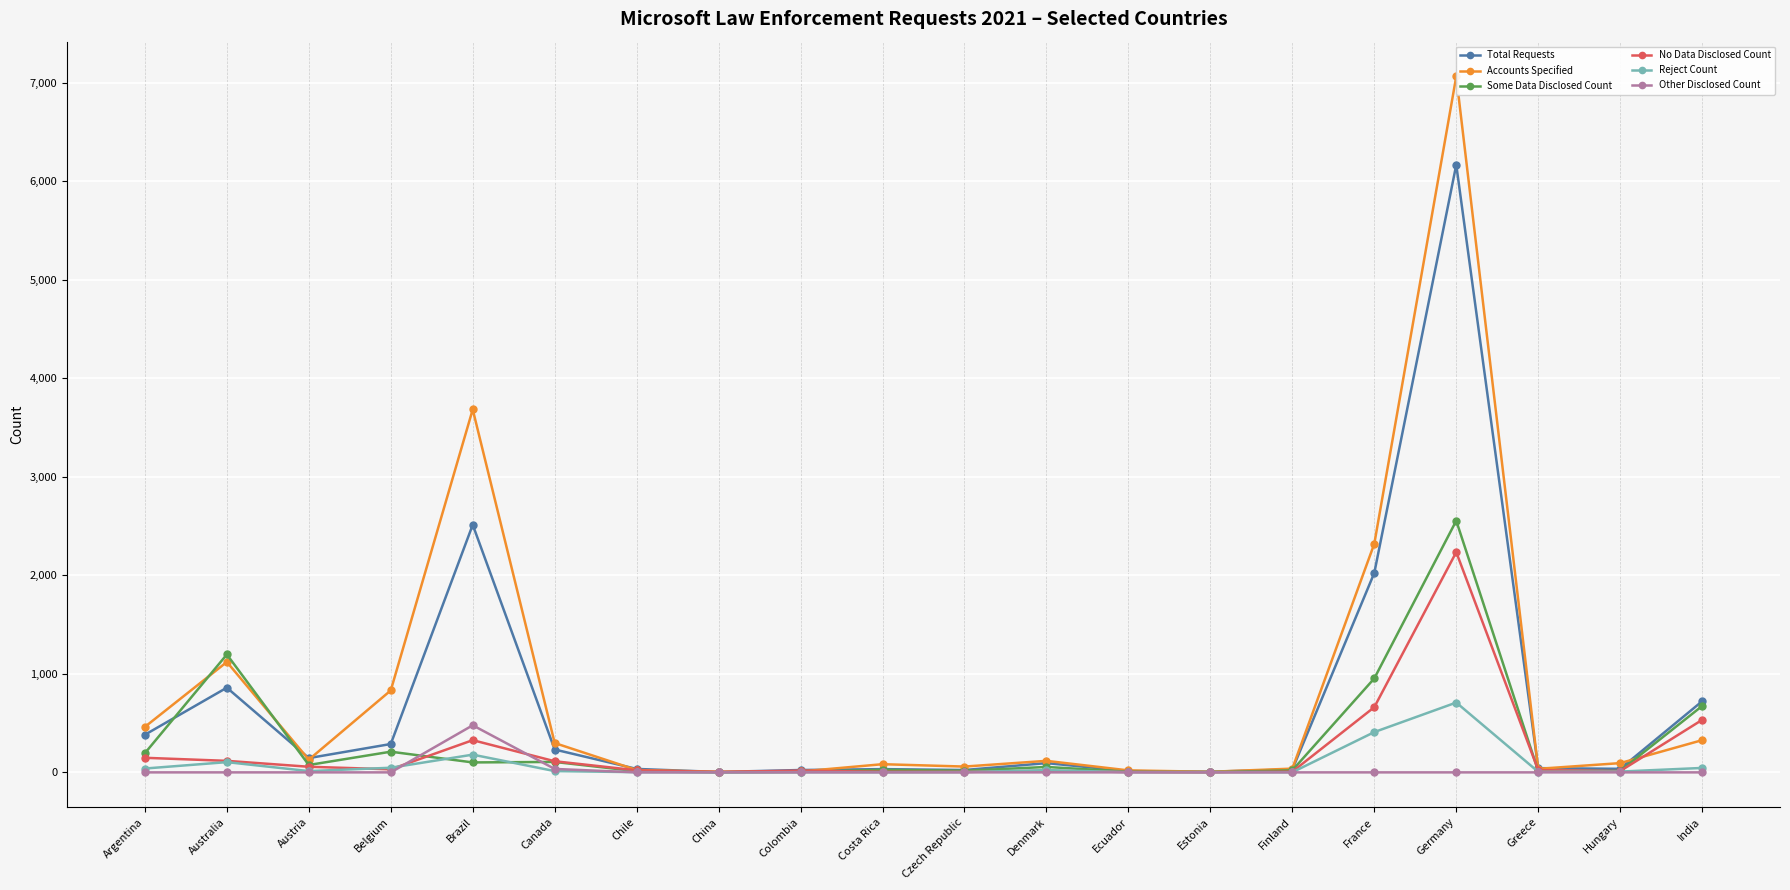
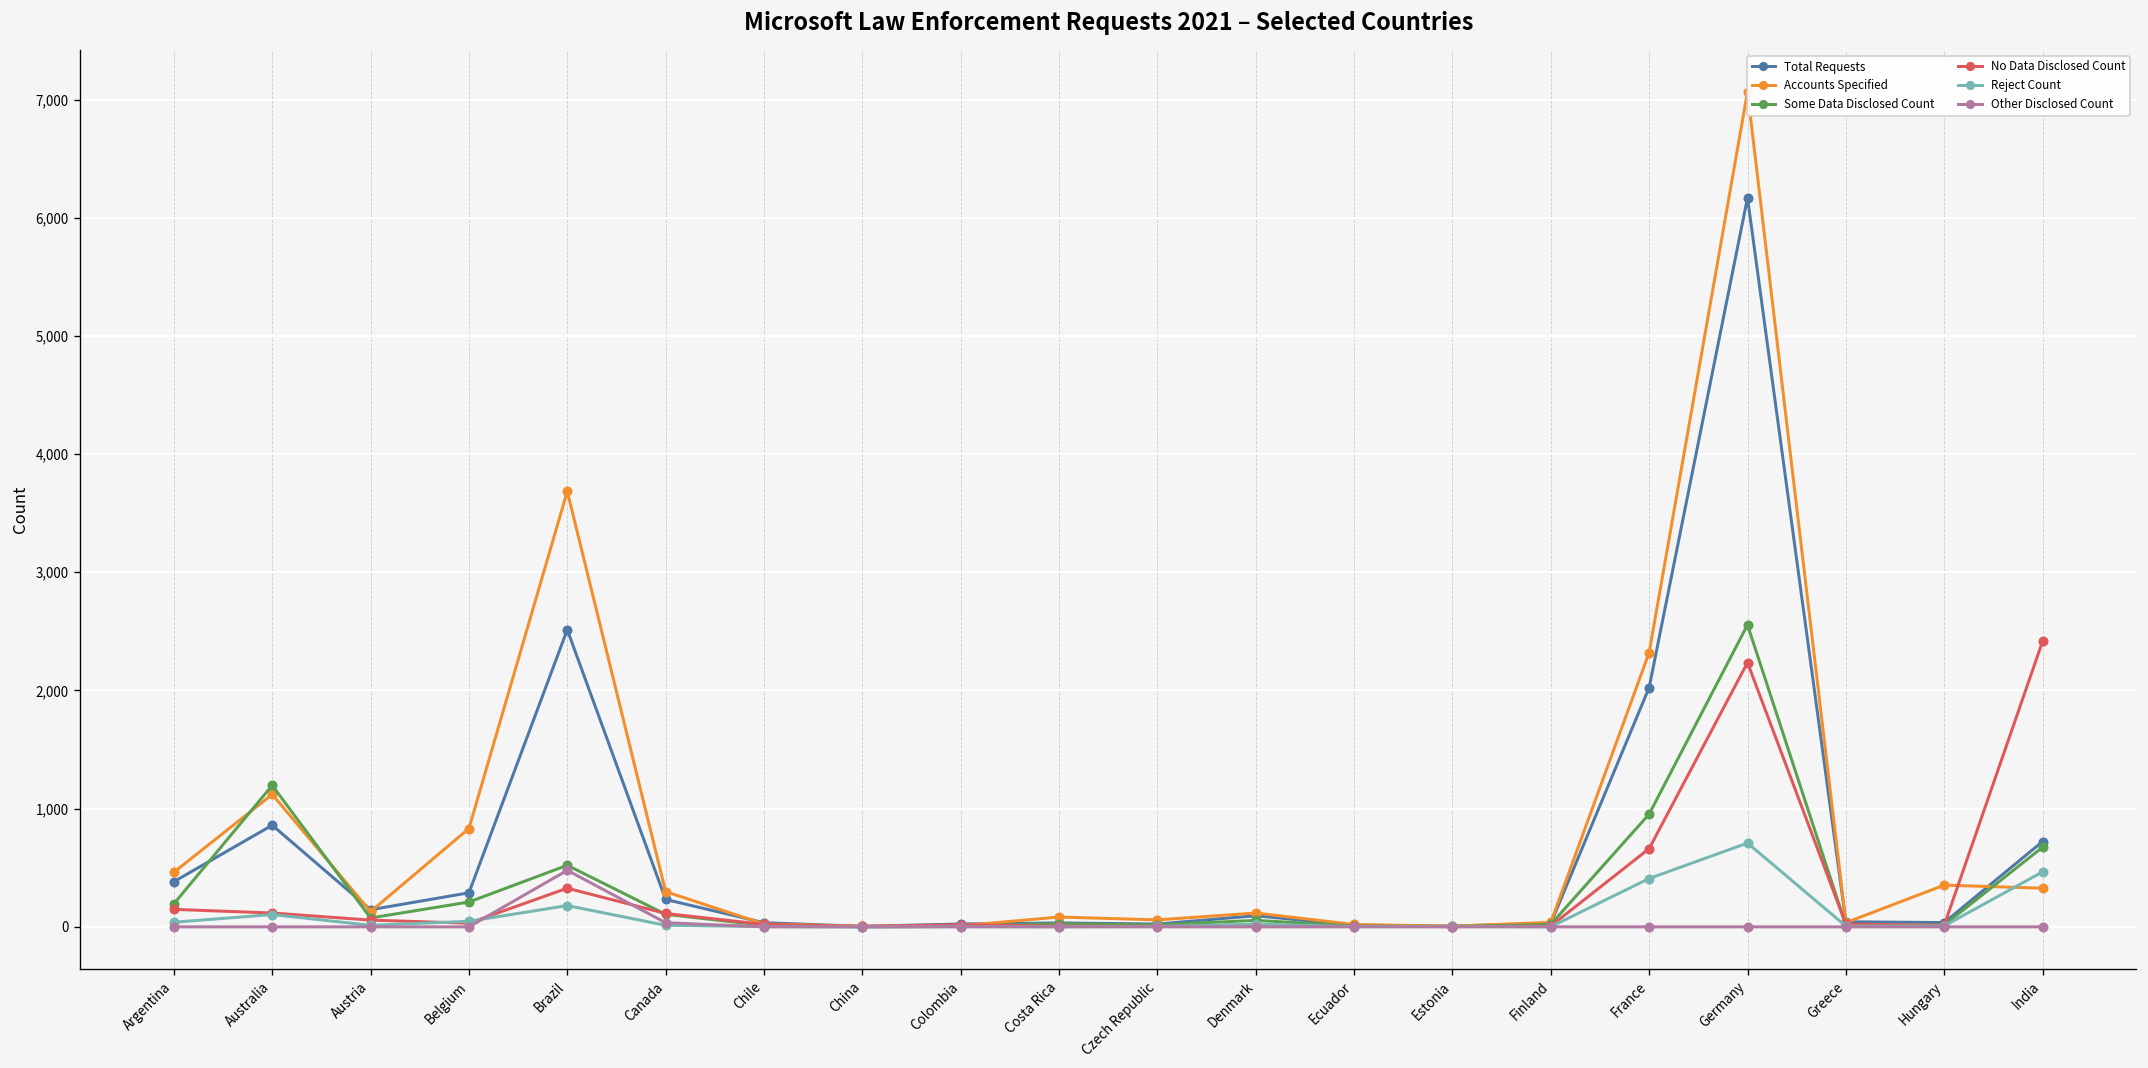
Some Data Disclosed Count, Brazil: 100 -> 500
Accounts Specified, Hungary: 100 -> 400
No Data Disclosed Count, India: 500 -> 2,400
Reject Count, India: 0 -> 500
